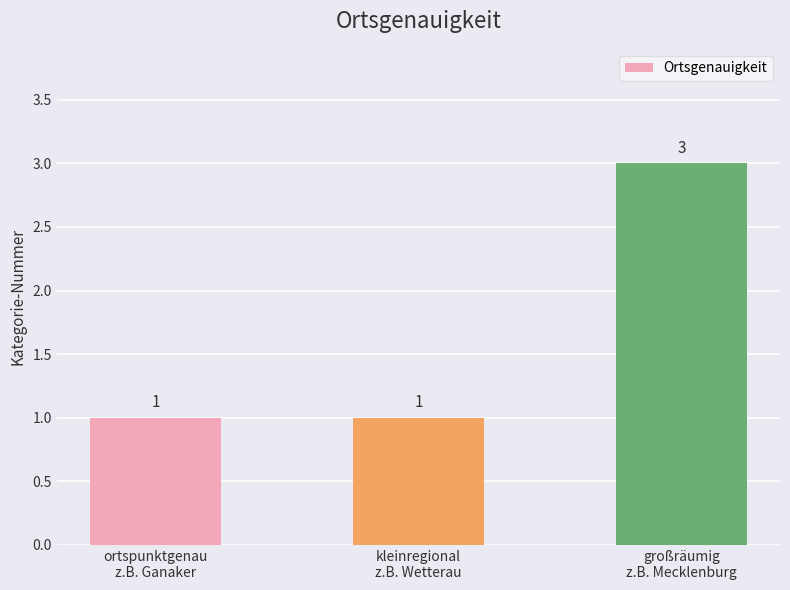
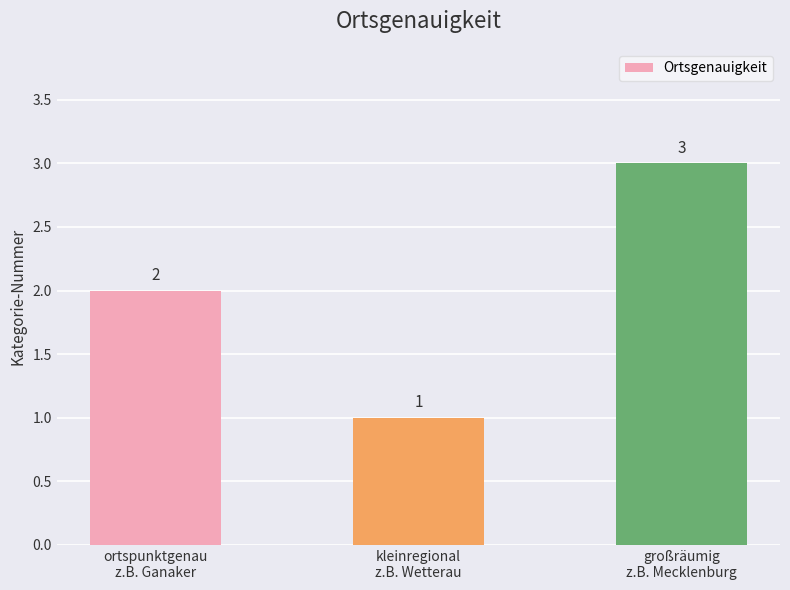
ortspunktgenau z.B. Ganaker: 1 -> 2
